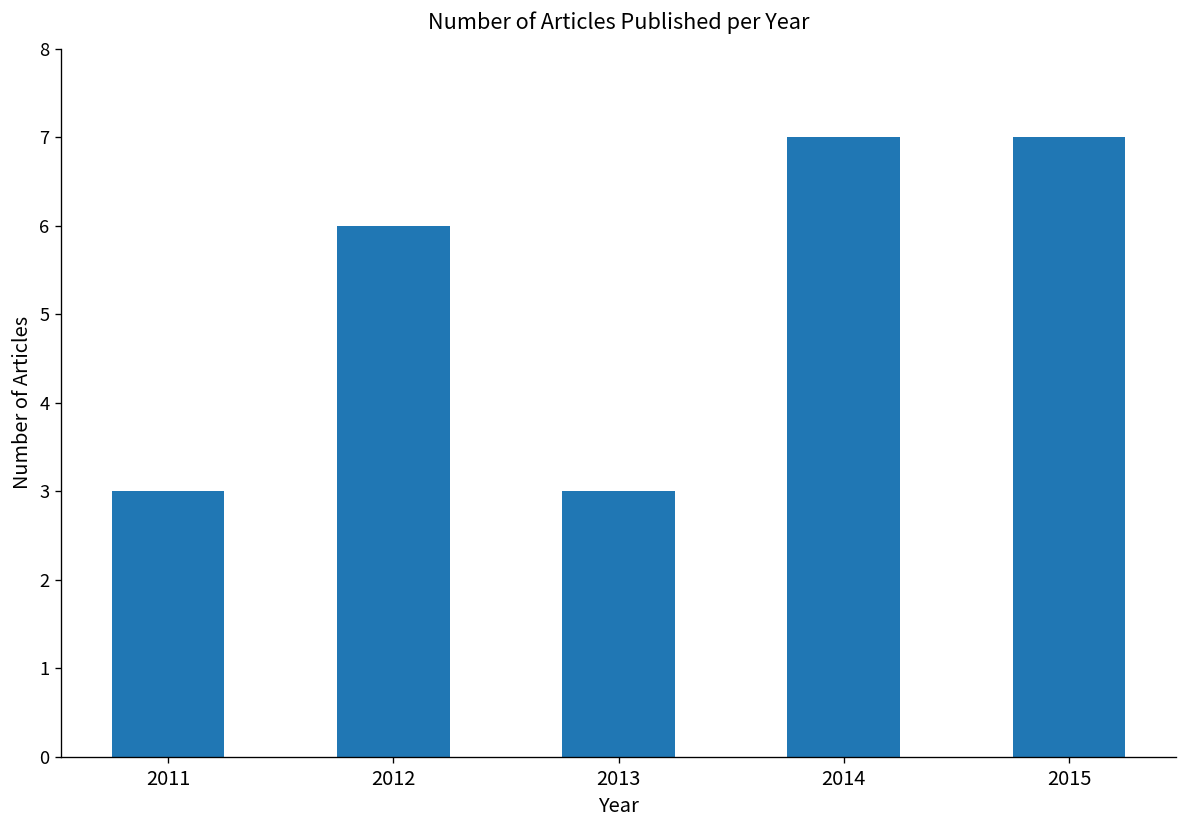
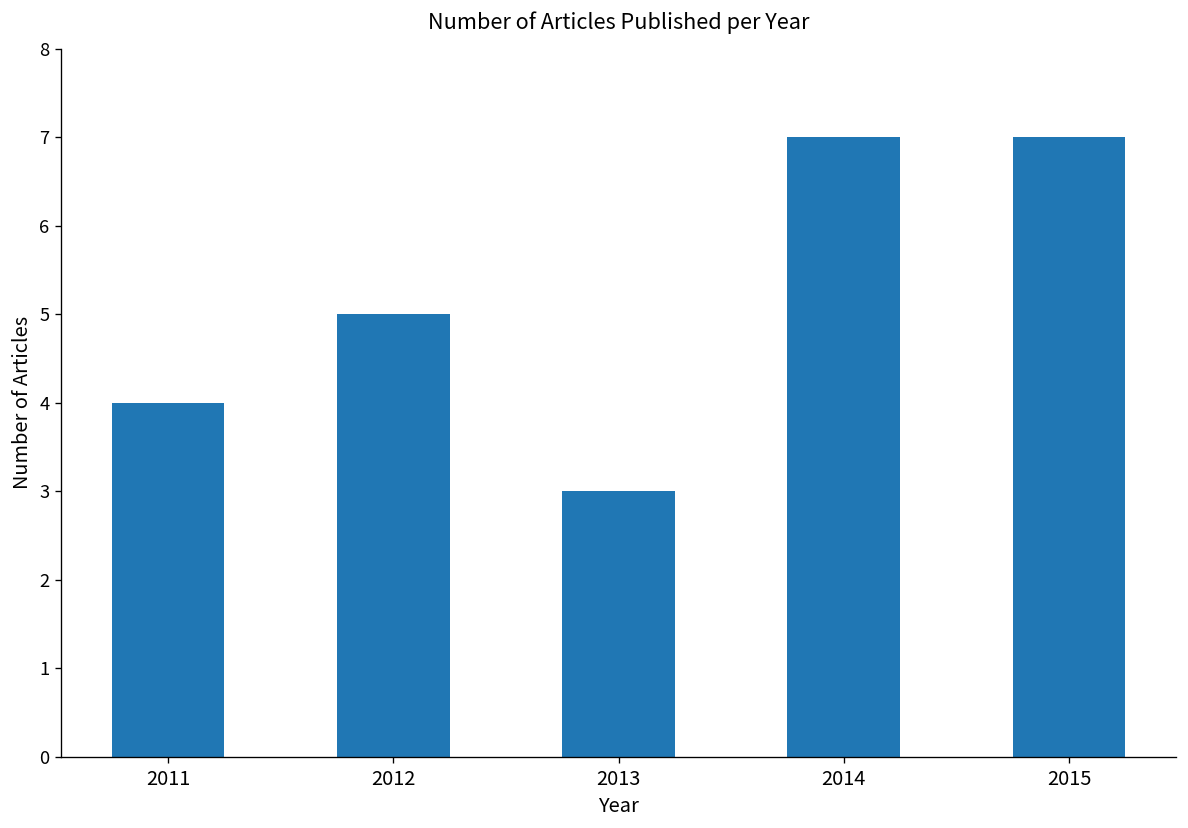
2011: 3 -> 4
2012: 6 -> 5
